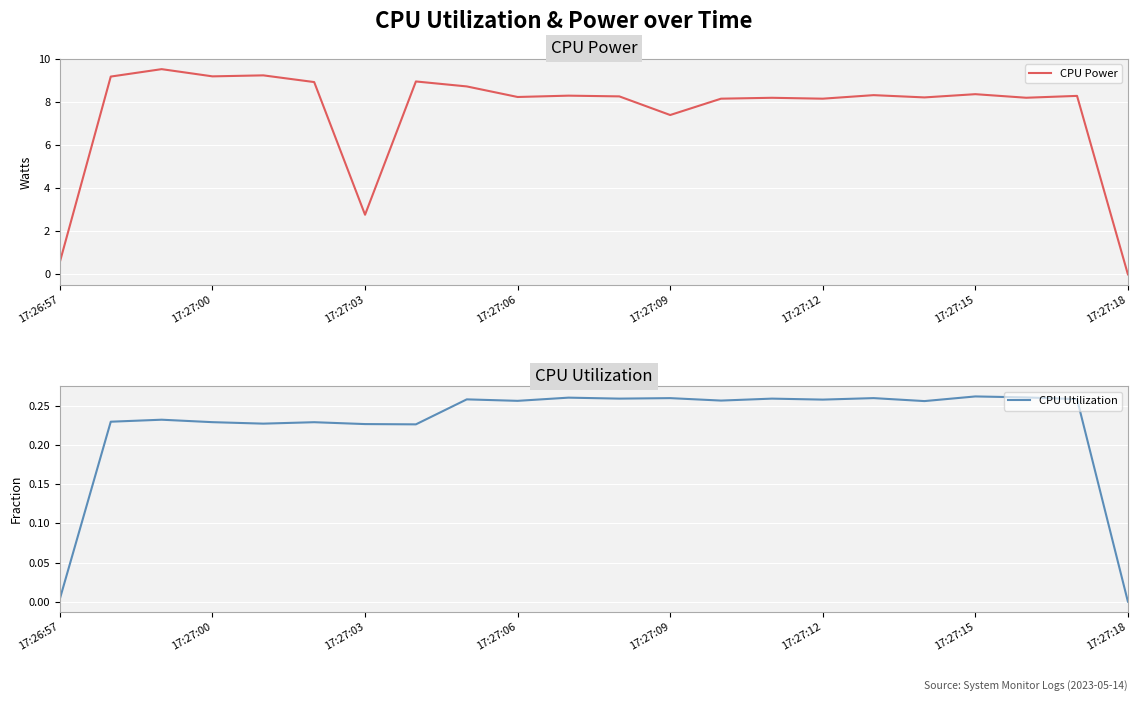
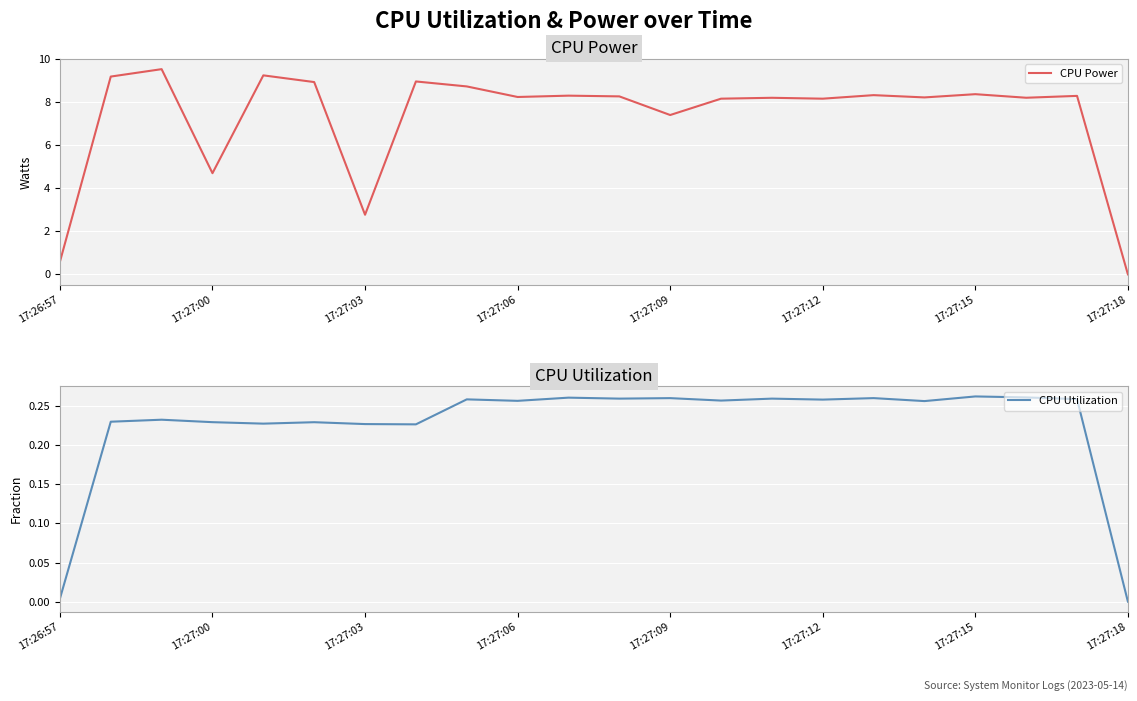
CPU Power, 17:27:00: 9.2 -> 4.7
